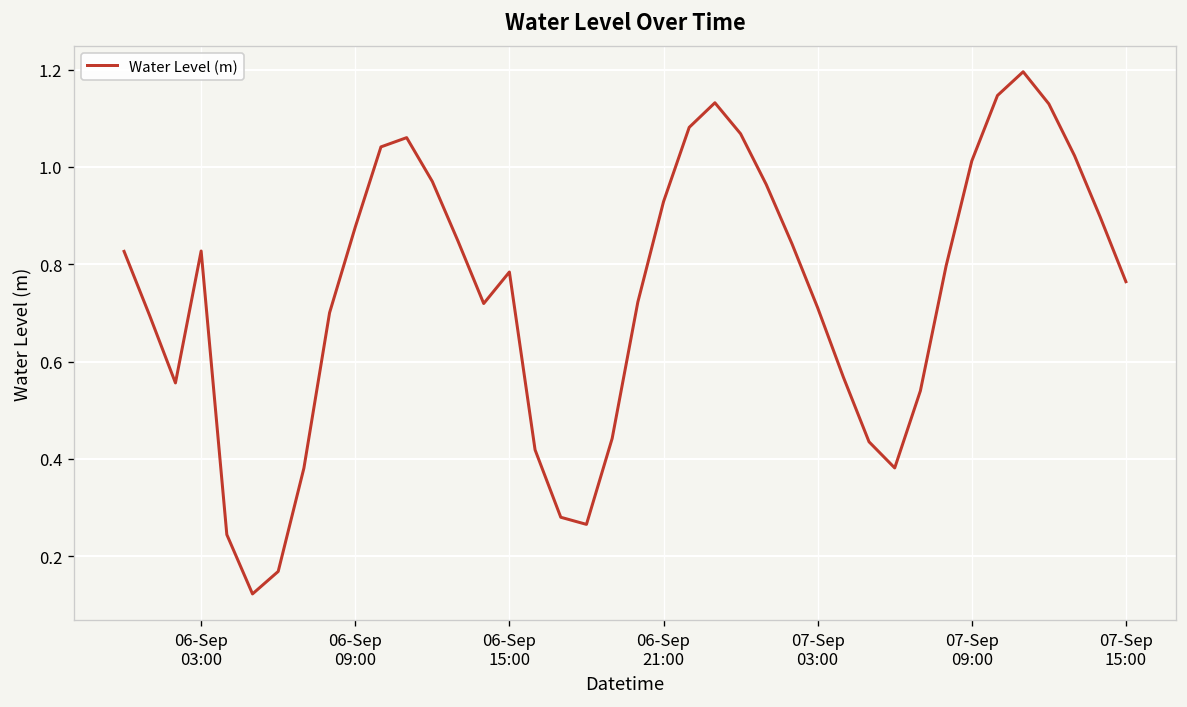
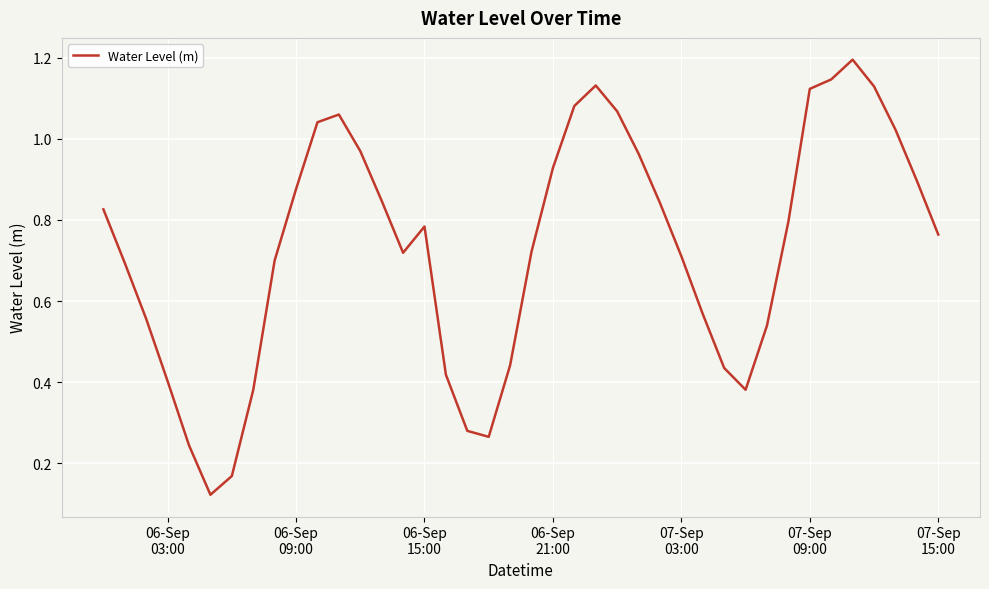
06-Sep 03:00: 0.83 -> 0.40
07-Sep 09:00: 1.01 -> 1.12
